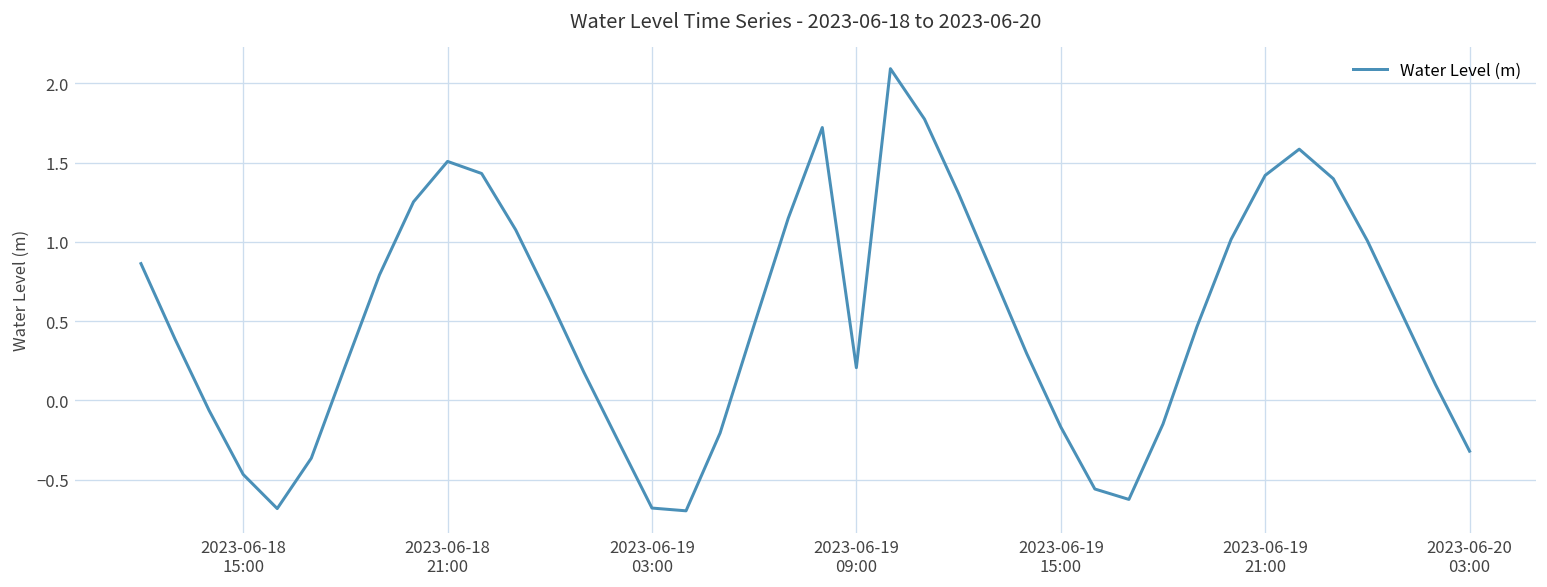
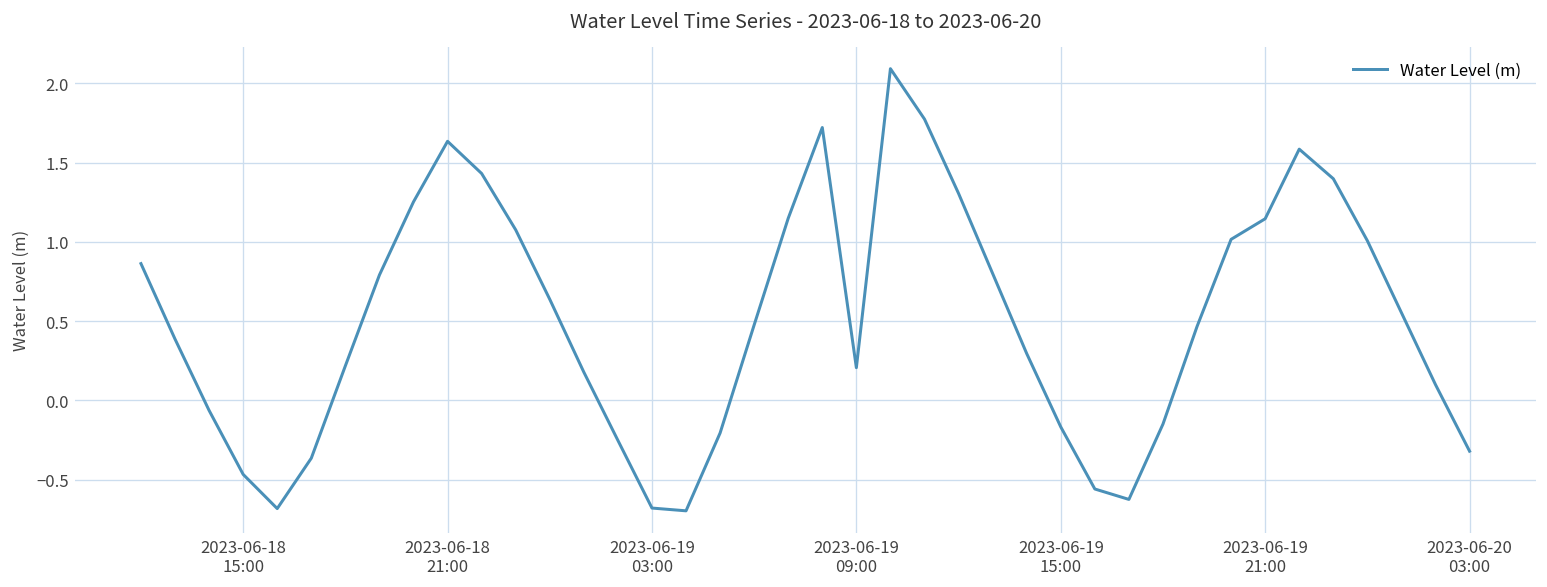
2023-06-18 21:00: 1.51 -> 1.64
2023-06-19 21:00: 1.42 -> 1.15
